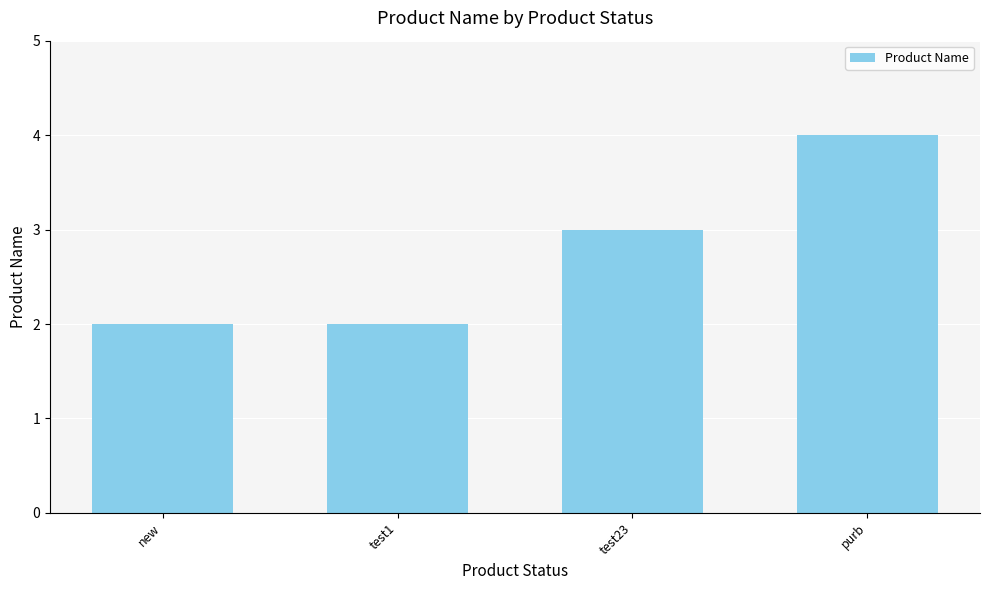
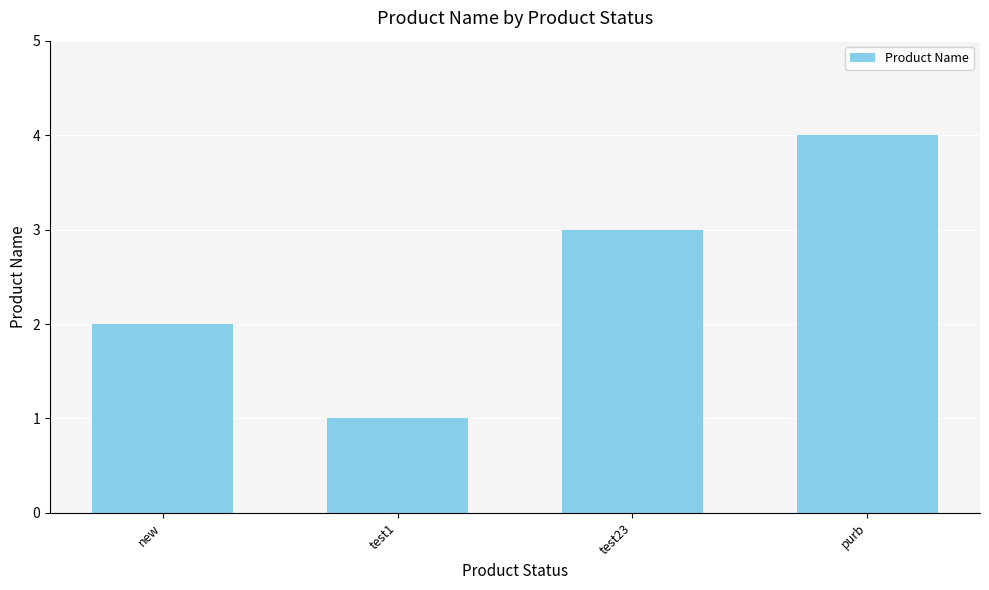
test1: 2 -> 1
